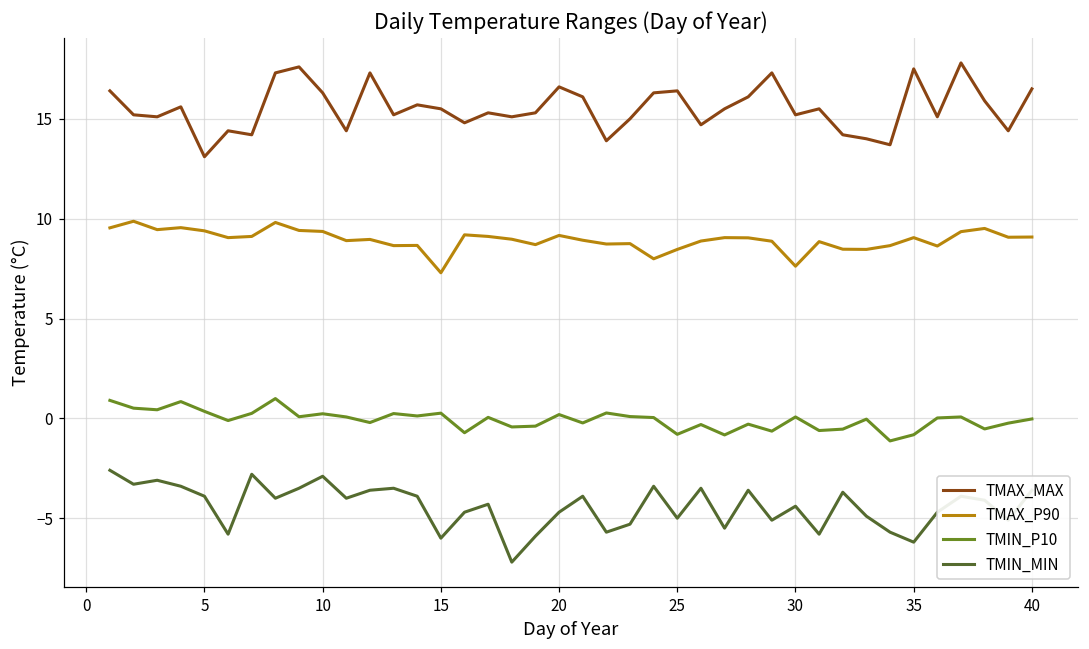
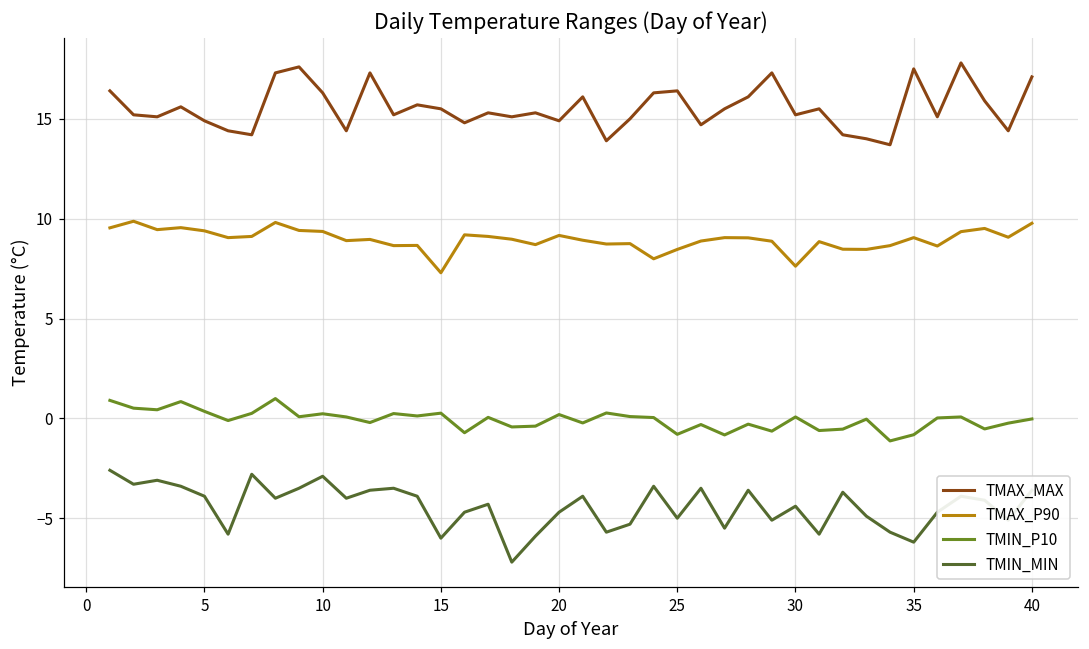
TMAX_MAX, 5: 13.1 -> 14.9
TMAX_MAX, 20: 16.6 -> 14.9
TMAX_MAX, 40: 16.5 -> 17.1
TMAX_P90, 40: 9.1 -> 9.8
